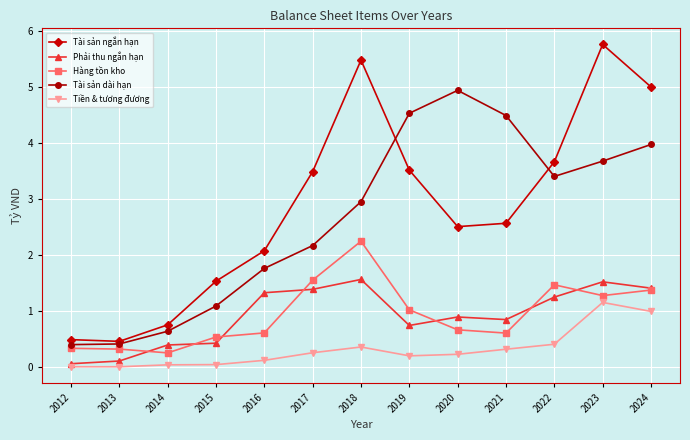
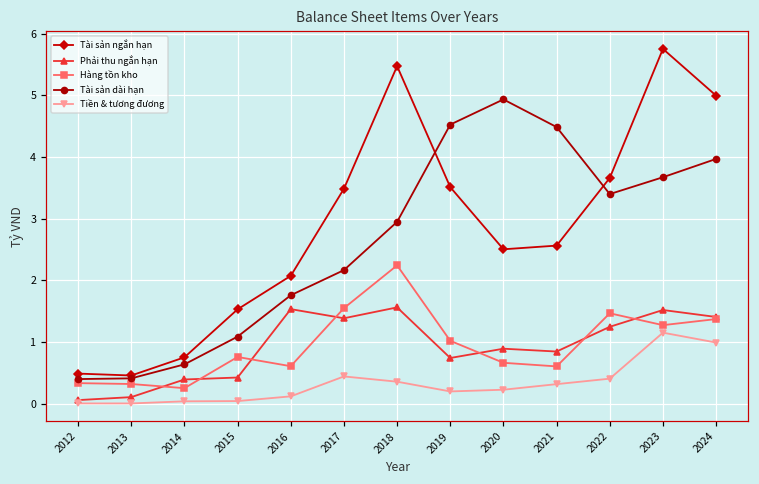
Hàng tồn kho, 2015: 0.5 -> 0.8
Phải thu ngắn hạn, 2016: 1.3 -> 1.5
Tiền & tương đương, 2017: 0.3 -> 0.4
